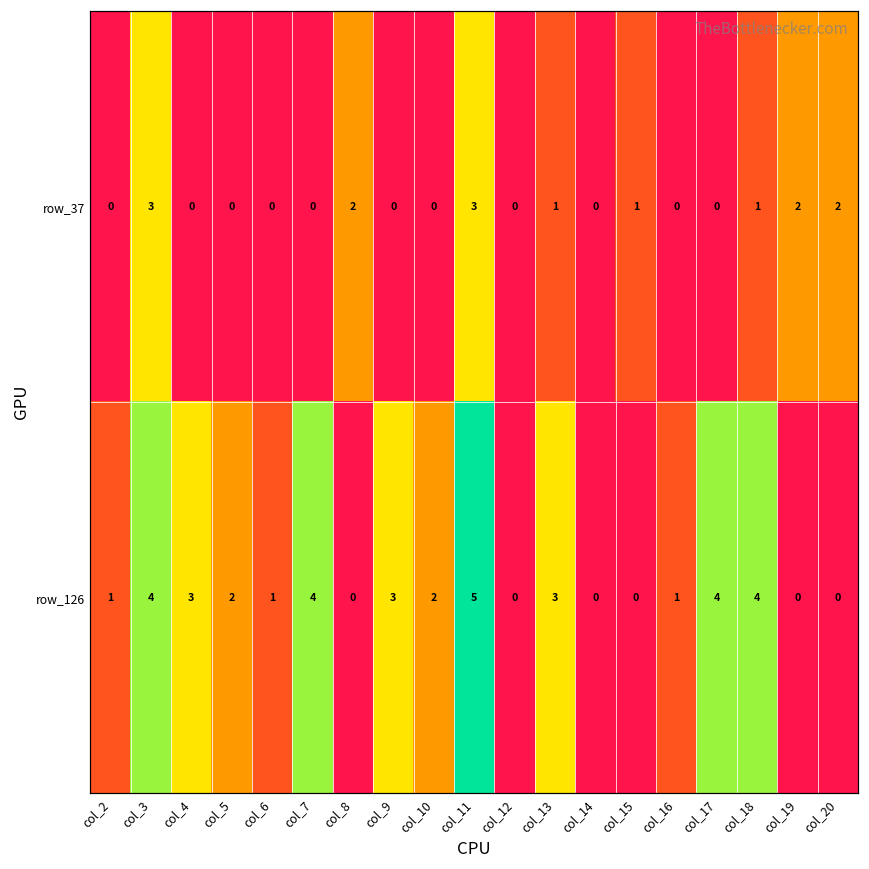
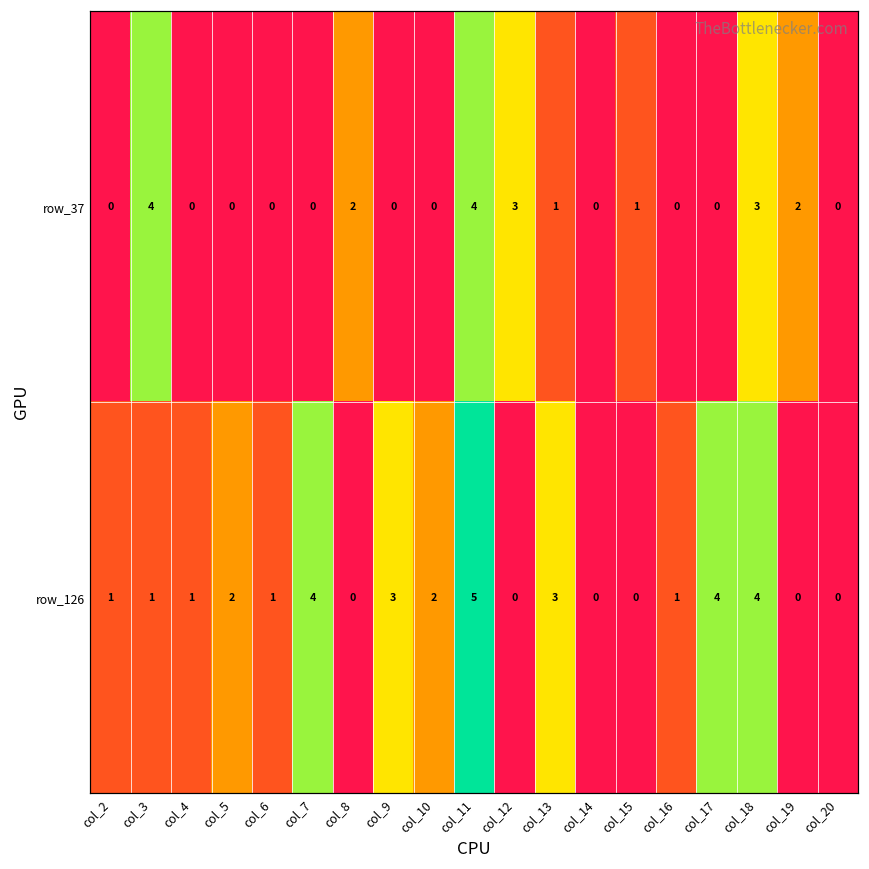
row_37, col_3: 3 -> 4
row_37, col_11: 3 -> 4
row_37, col_12: 0 -> 3
row_37, col_18: 1 -> 3
row_37, col_20: 2 -> 0
row_126, col_3: 4 -> 1
row_126, col_4: 3 -> 1
